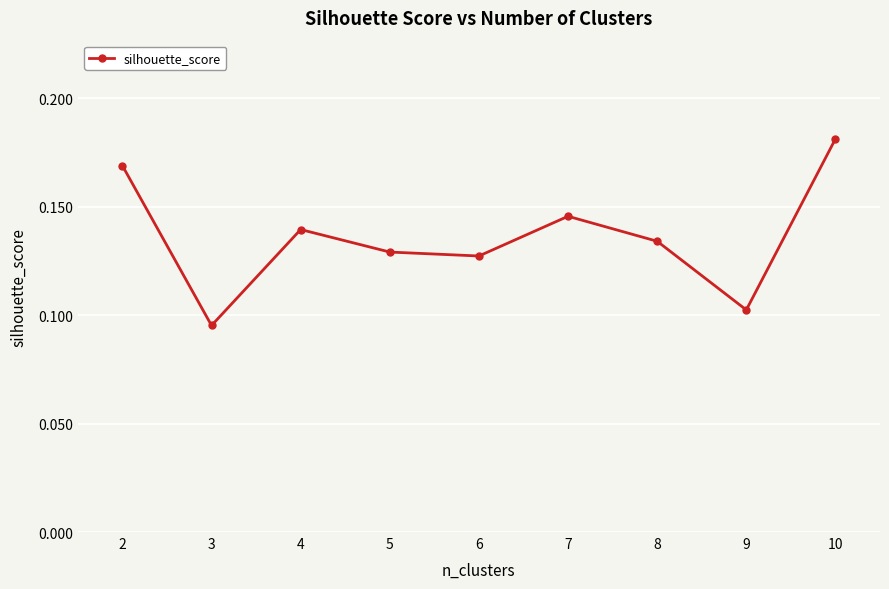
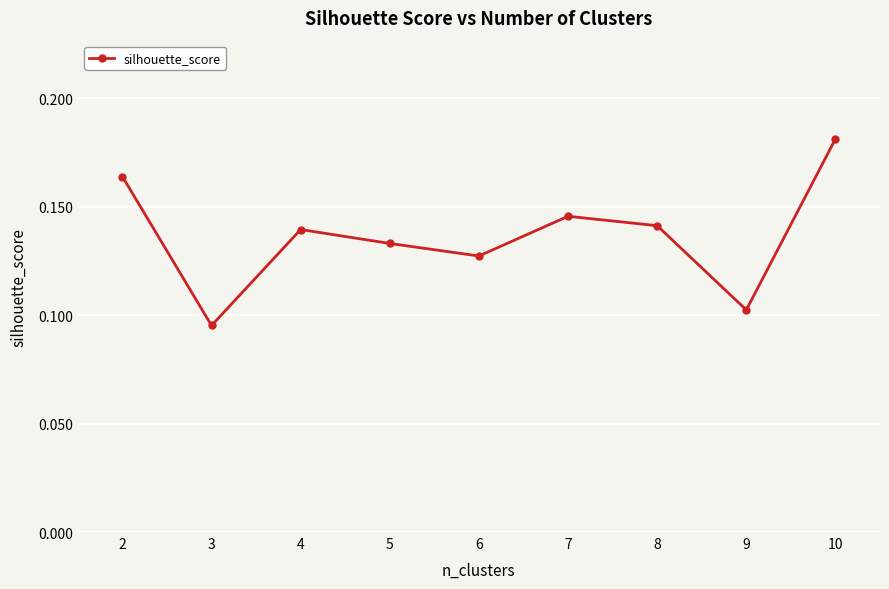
2: 0.169 -> 0.164
5: 0.129 -> 0.133
8: 0.134 -> 0.141
